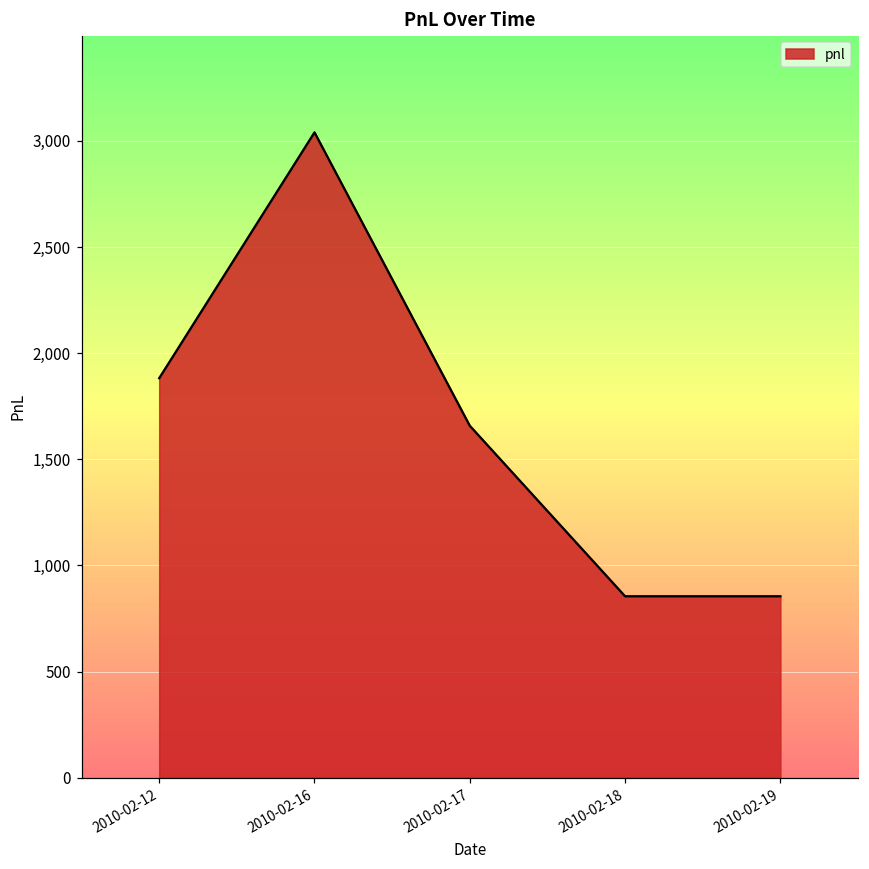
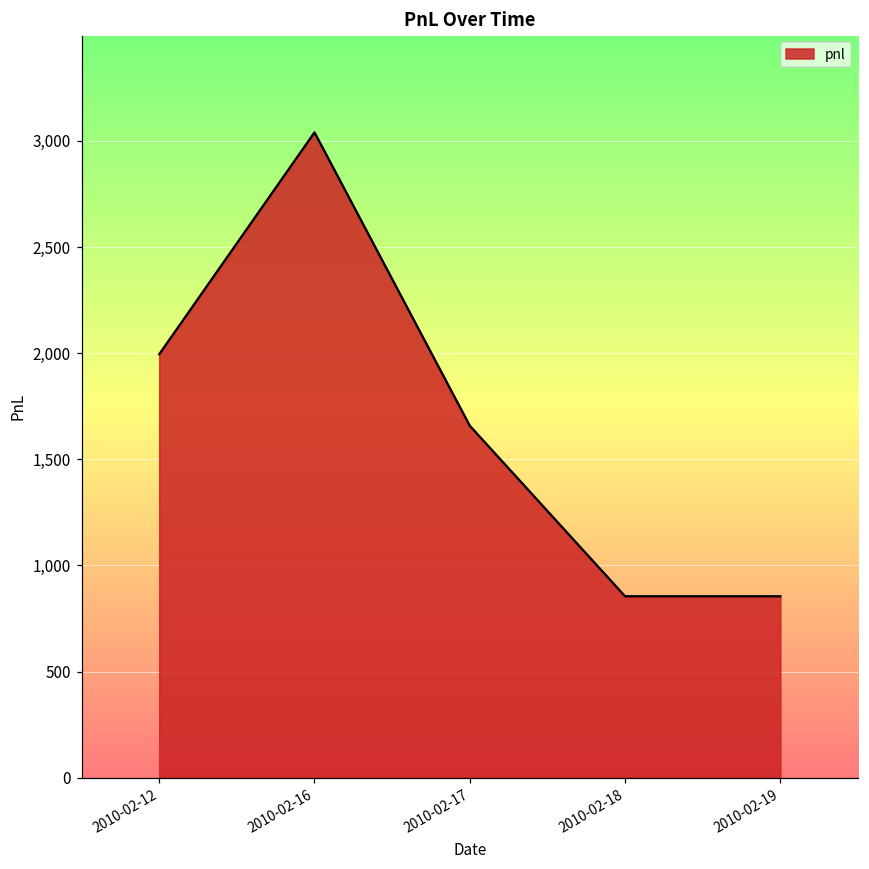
2010-02-12: 1,880 -> 2,000
